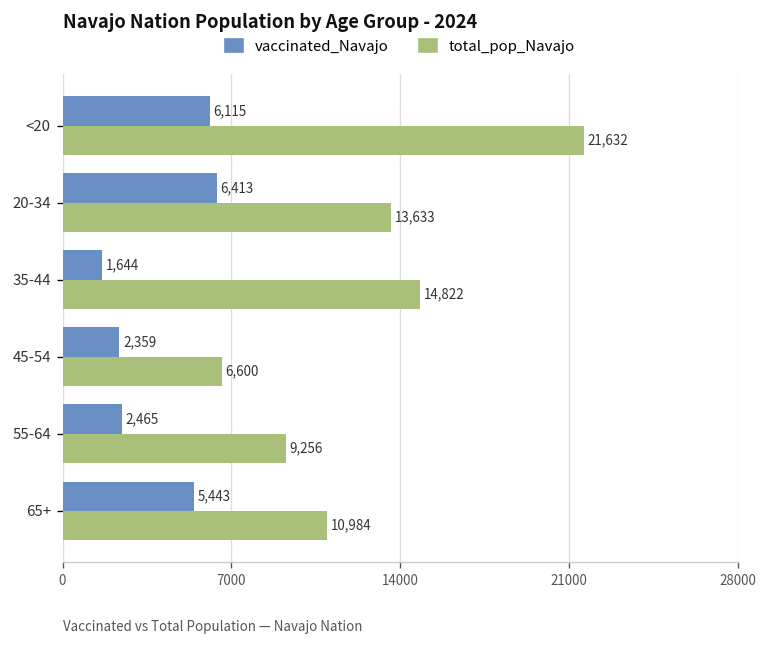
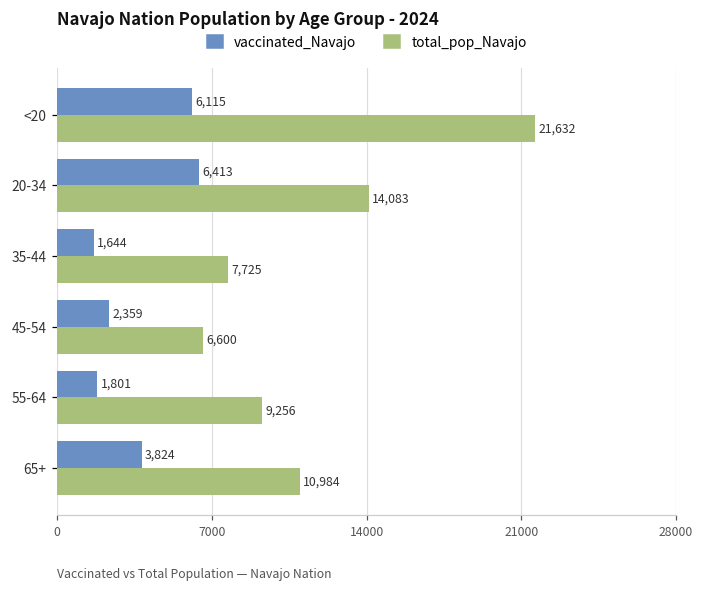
total_pop_Navajo, 20-34: 13,633 -> 14,083
total_pop_Navajo, 35-44: 14,822 -> 7,725
vaccinated_Navajo, 55-64: 2,465 -> 1,801
vaccinated_Navajo, 65+: 5,443 -> 3,824
